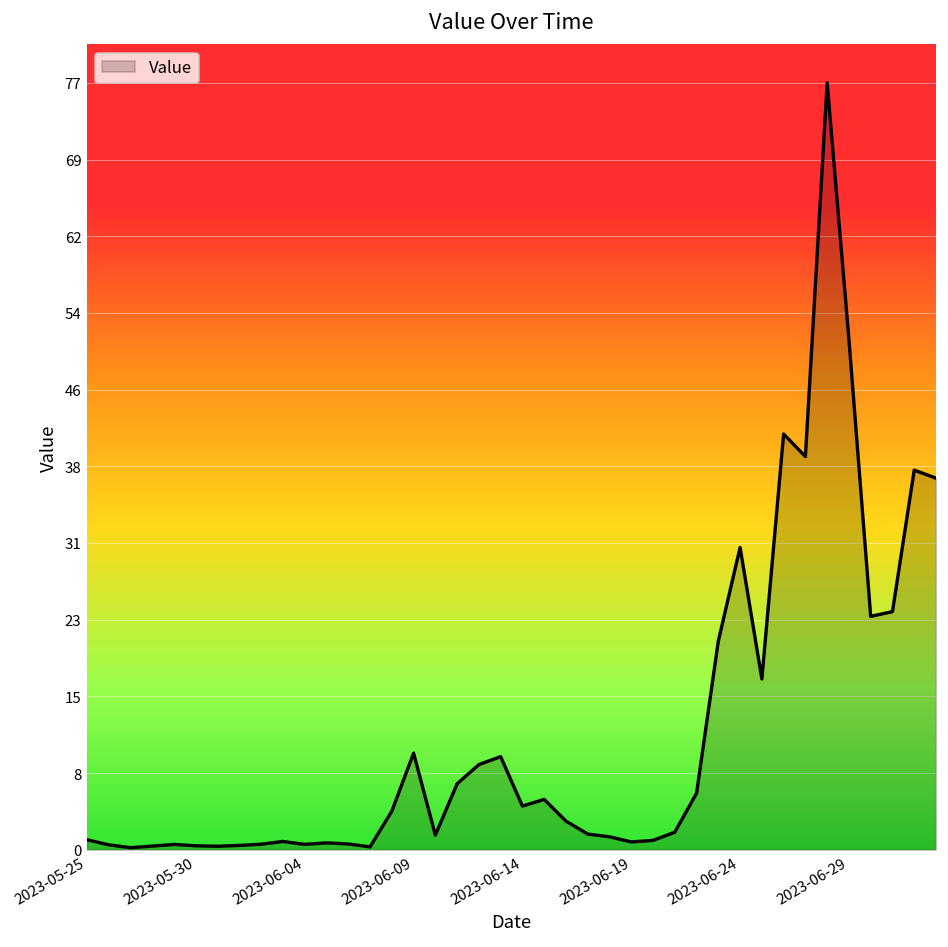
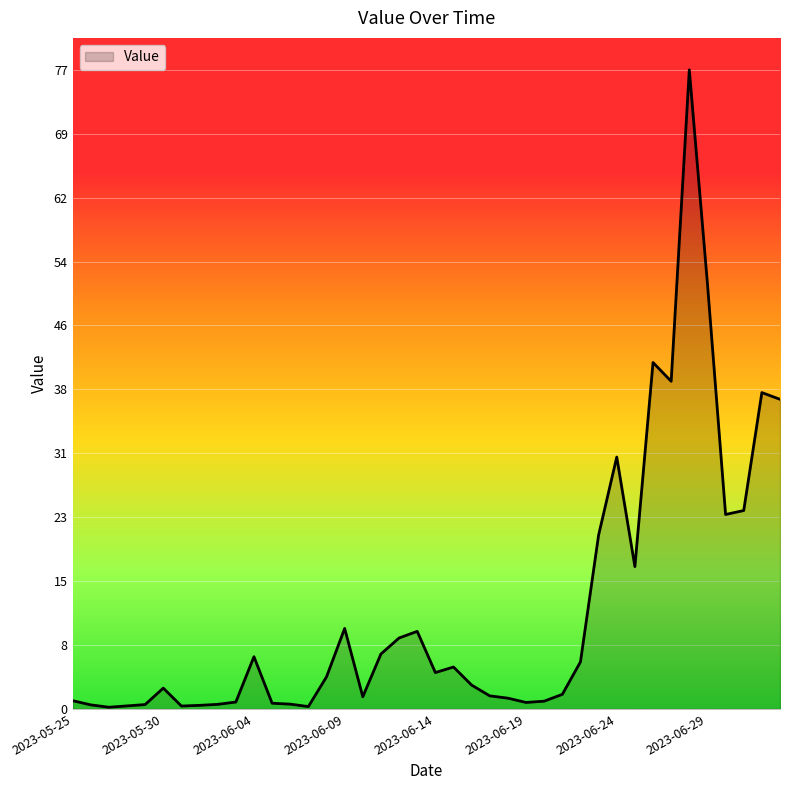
2023-05-30: 0 -> 3
2023-06-04: 1 -> 6
